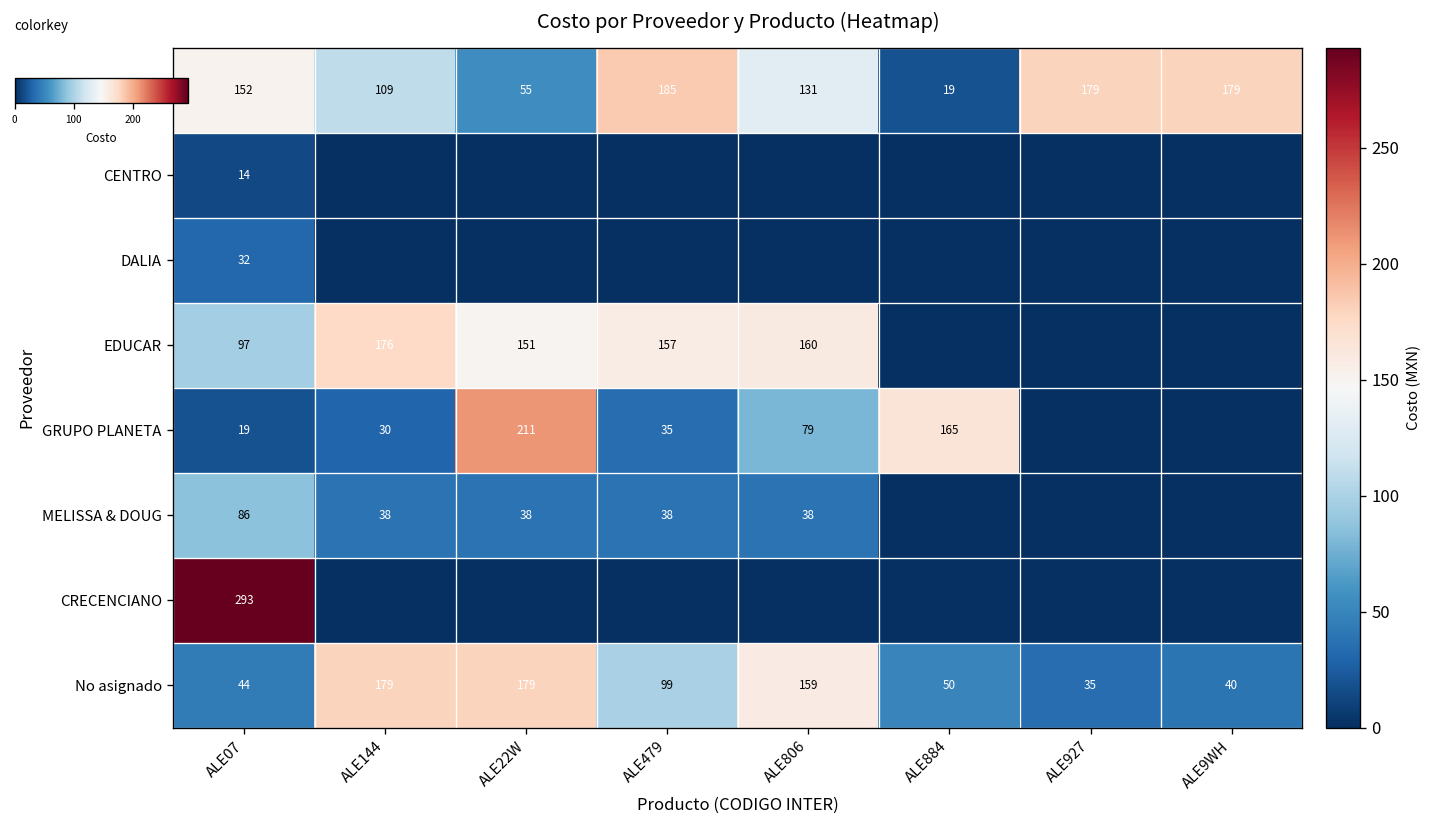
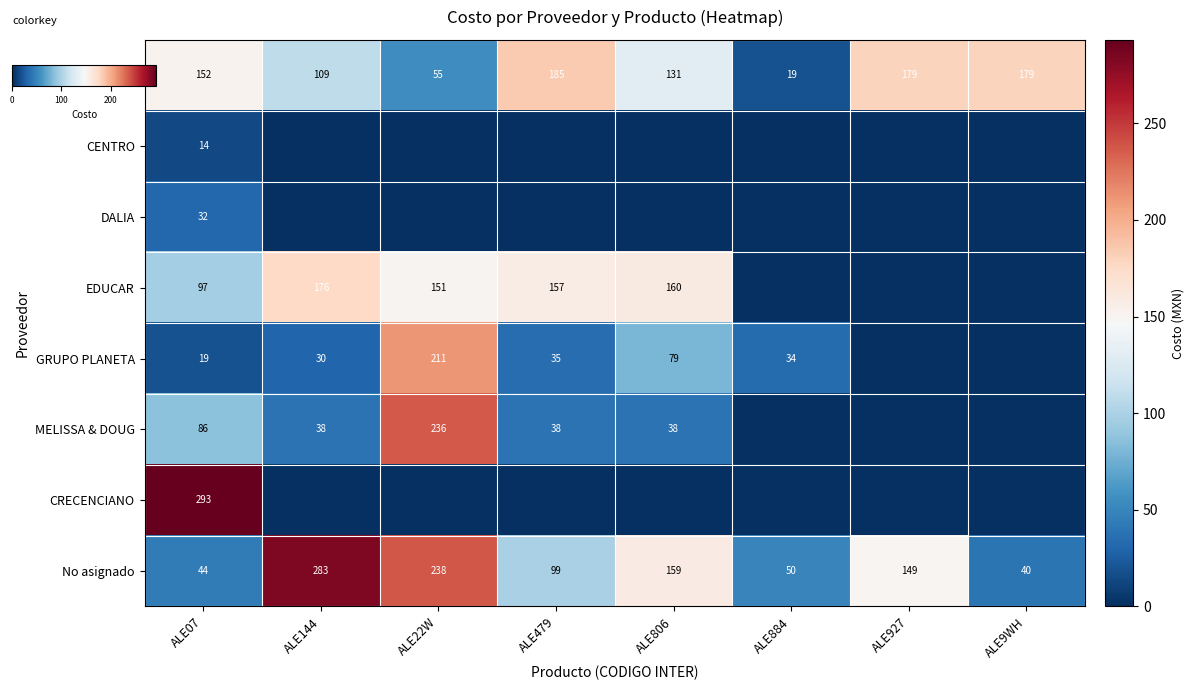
GRUPO PLANETA, ALE884: 165 -> 34
MELISSA & DOUG, ALE22W: 38 -> 236
No asignado, ALE144: 179 -> 283
No asignado, ALE22W: 179 -> 238
No asignado, ALE927: 35 -> 149
